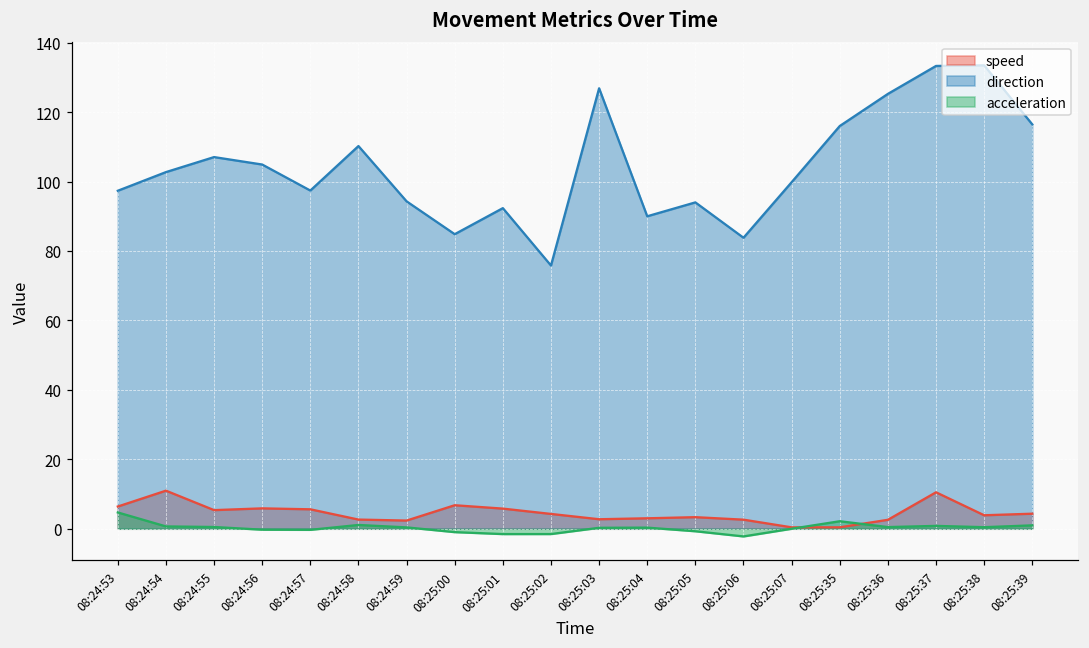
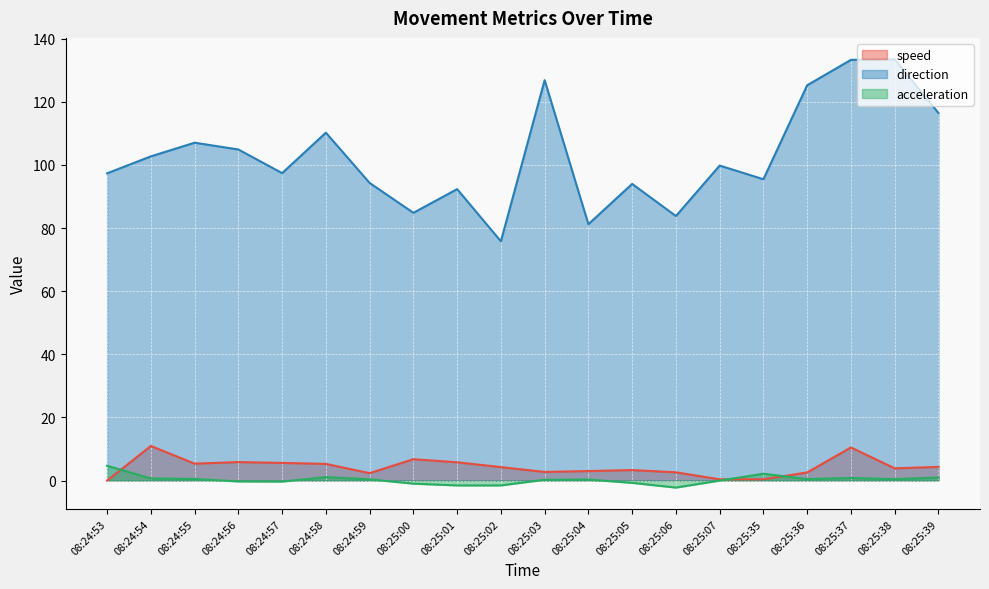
speed, 08:24:53: 6 -> 0
speed, 08:24:58: 3 -> 5
direction, 08:25:04: 90 -> 81
direction, 08:25:35: 116 -> 95
